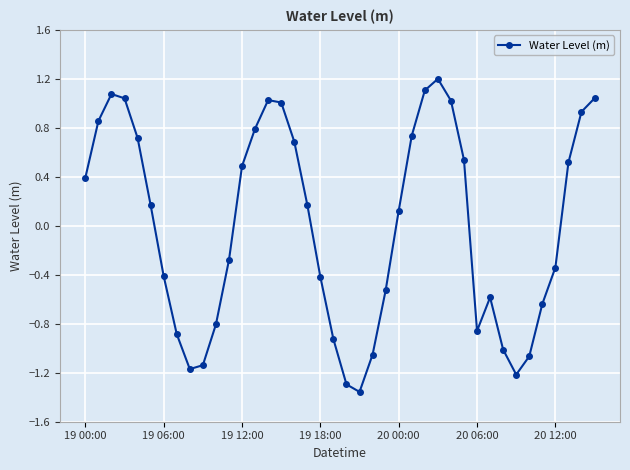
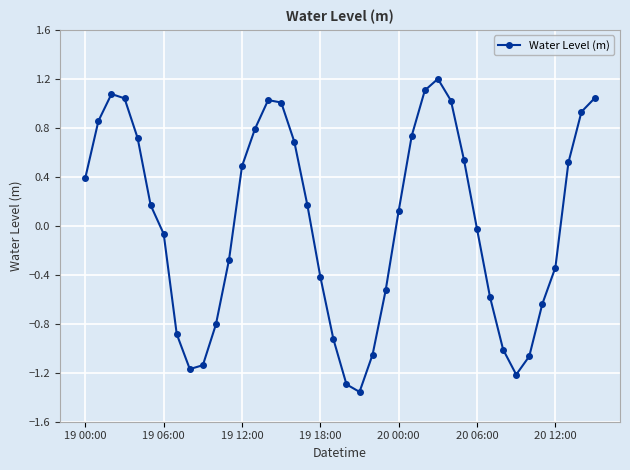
19 06:00: -0.41 -> -0.07
20 06:00: -0.86 -> -0.03
